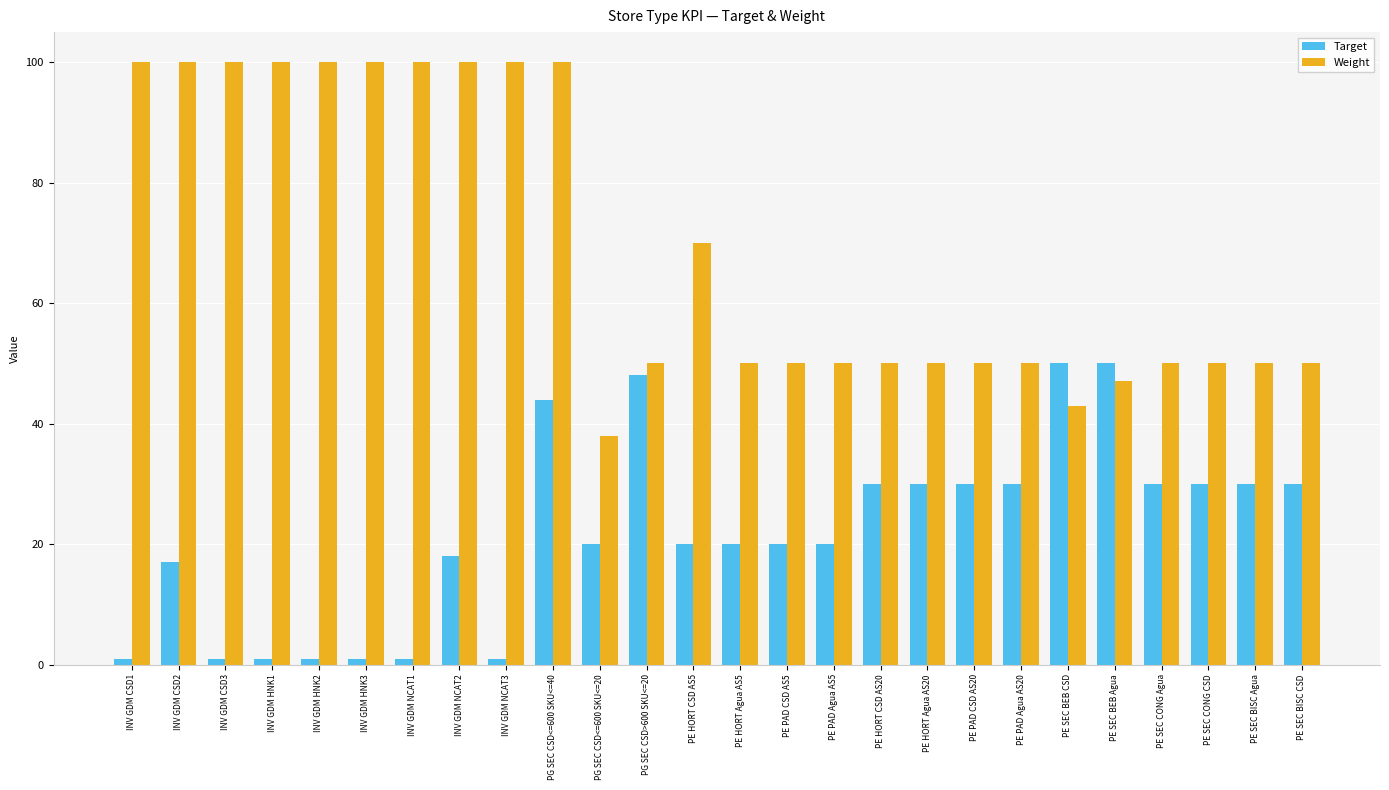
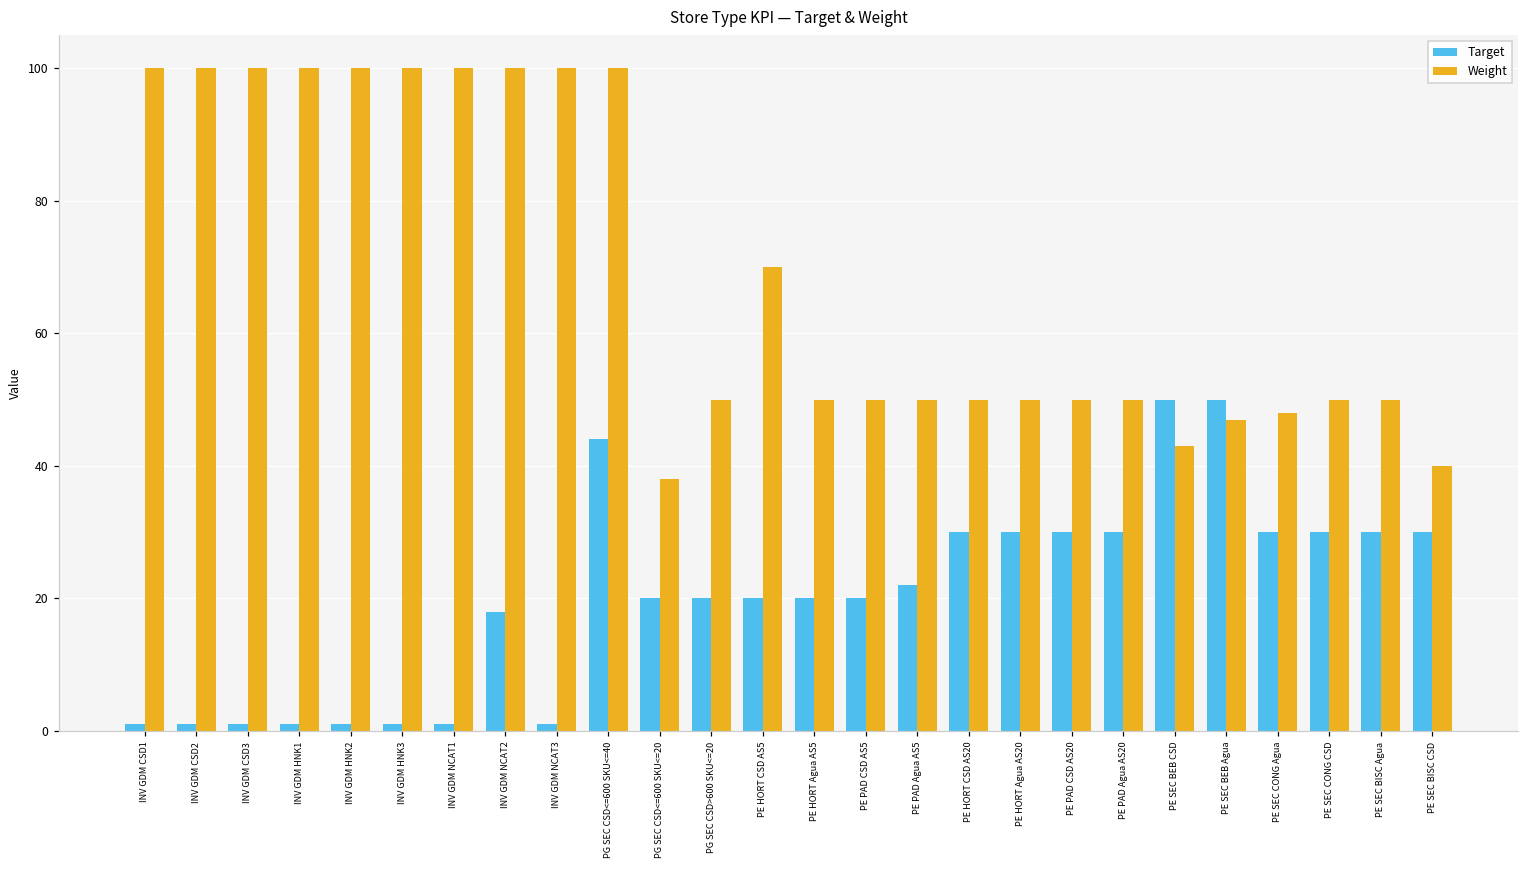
Target, INV GDM CSD2: 17 -> 1
Target, PG SEC CSD>600 SKU<=20: 48 -> 20
Target, PE PAD Agua AS5: 20 -> 22
Weight, PE SEC CONG Agua: 50 -> 48
Weight, PE SEC BISC CSD: 50 -> 40
